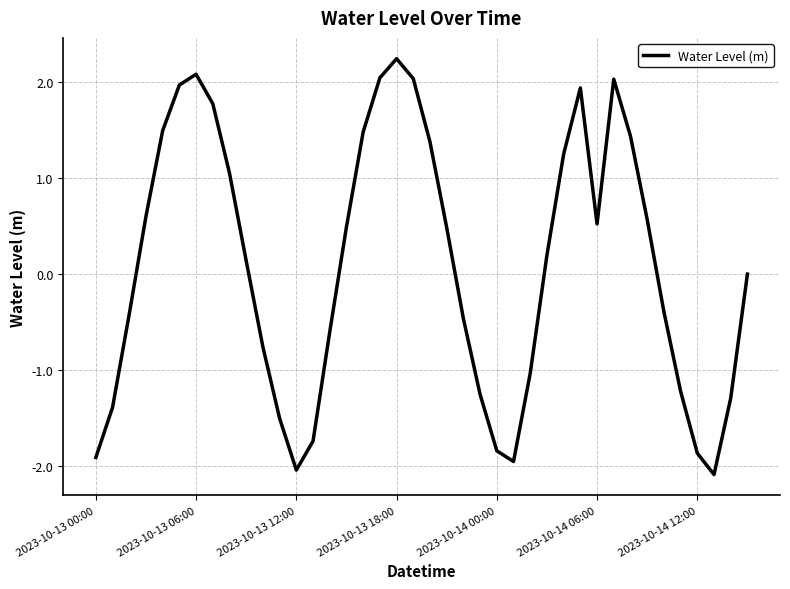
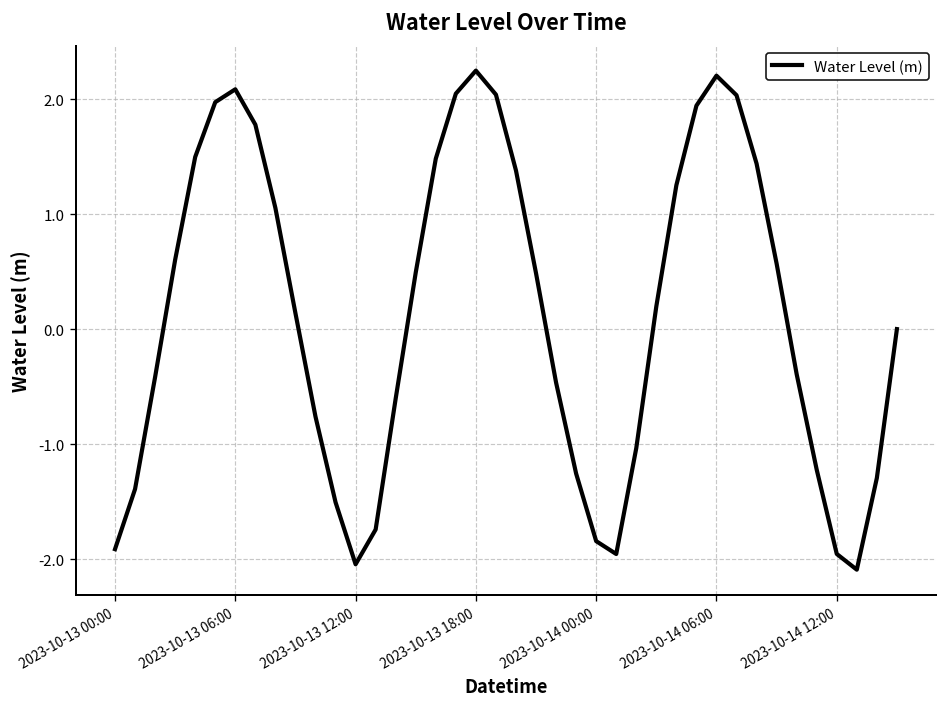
2023-10-14 06:00: 0.5 -> 2.2
2023-10-14 12:00: -1.9 -> -2.0
